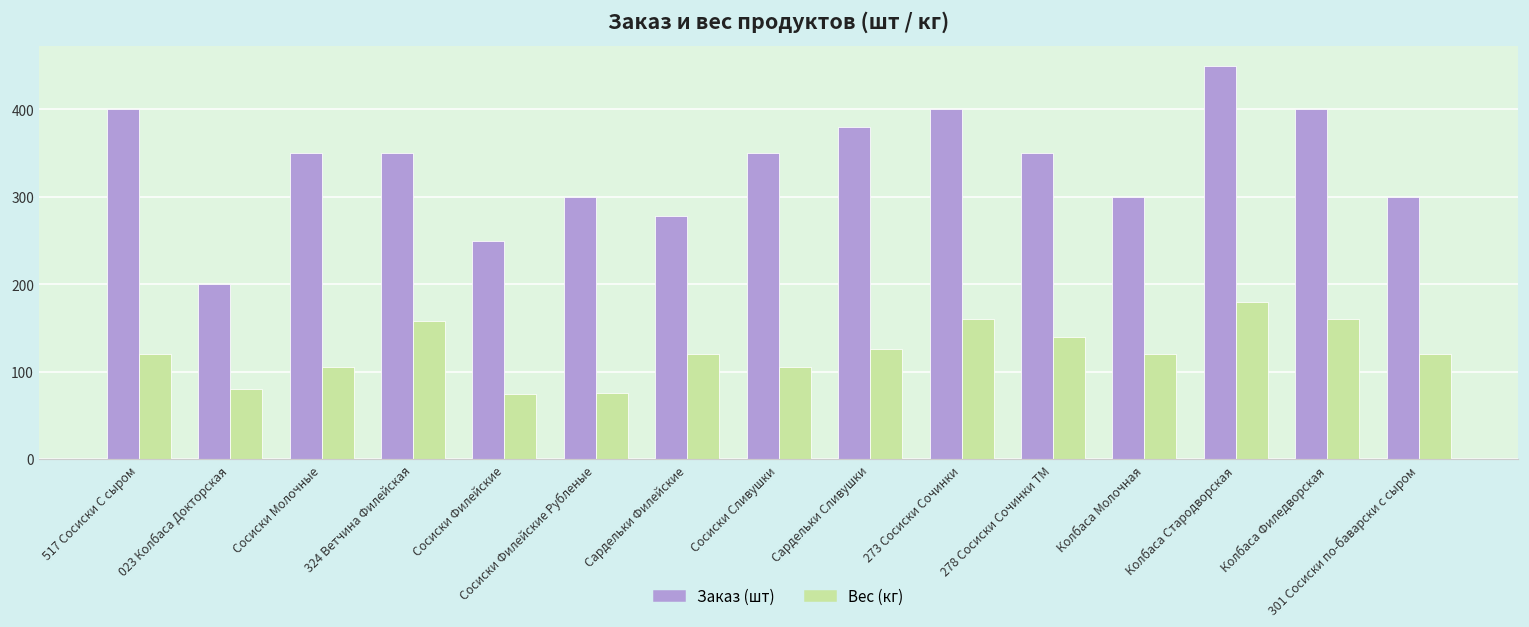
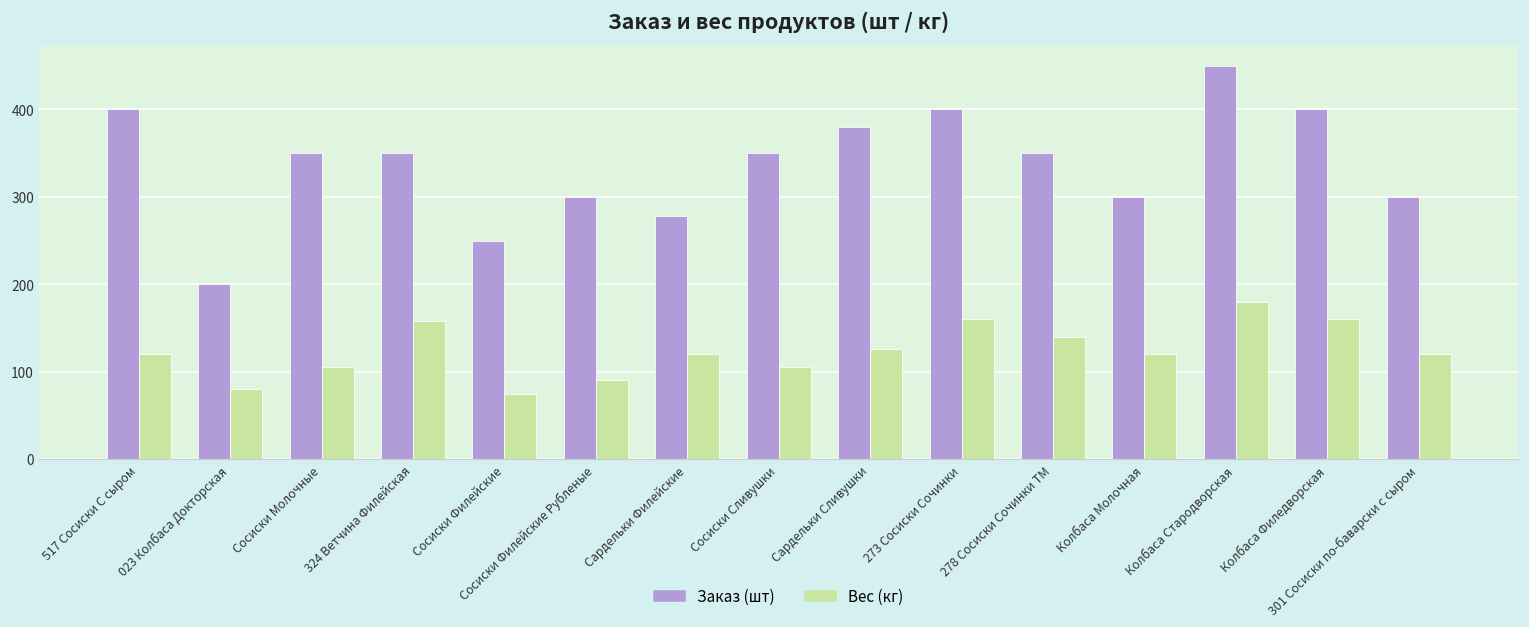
Вес (кг), Сосиски Филейские Рубленые: 80 -> 90
